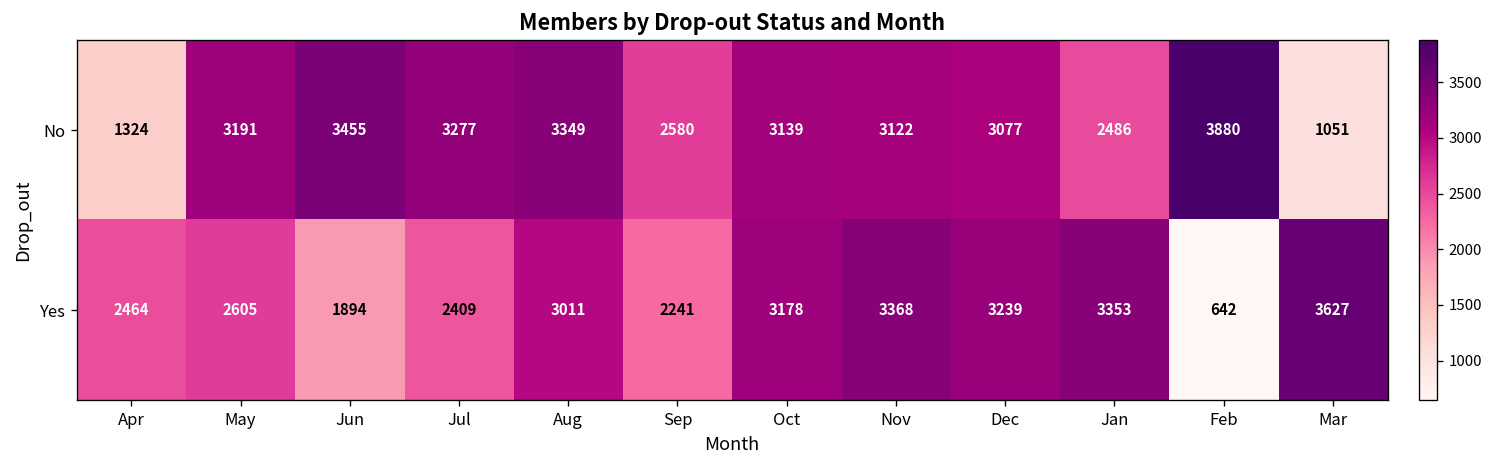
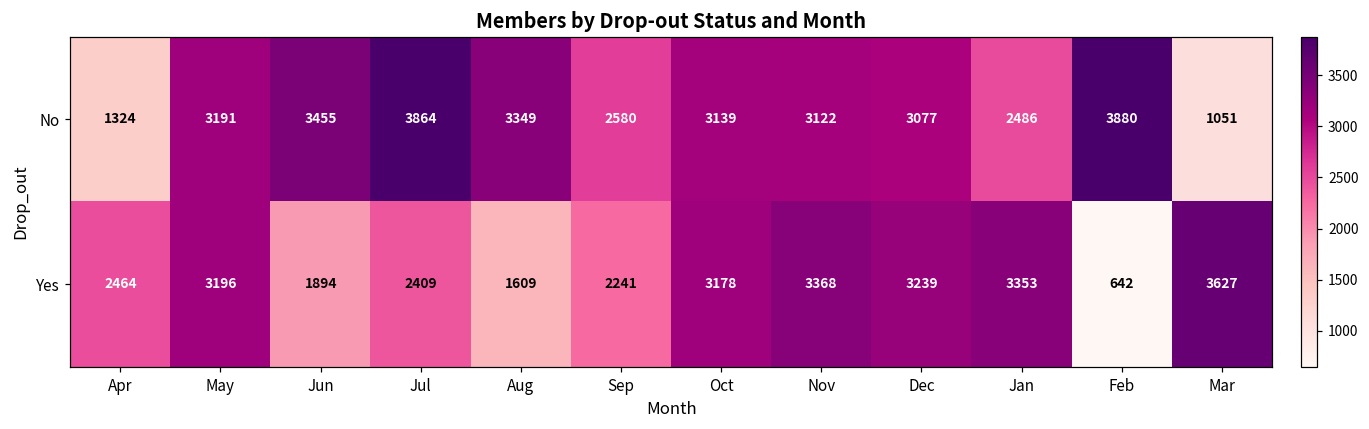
No, Jul: 3277 -> 3864
Yes, May: 2605 -> 3196
Yes, Aug: 3011 -> 1609
